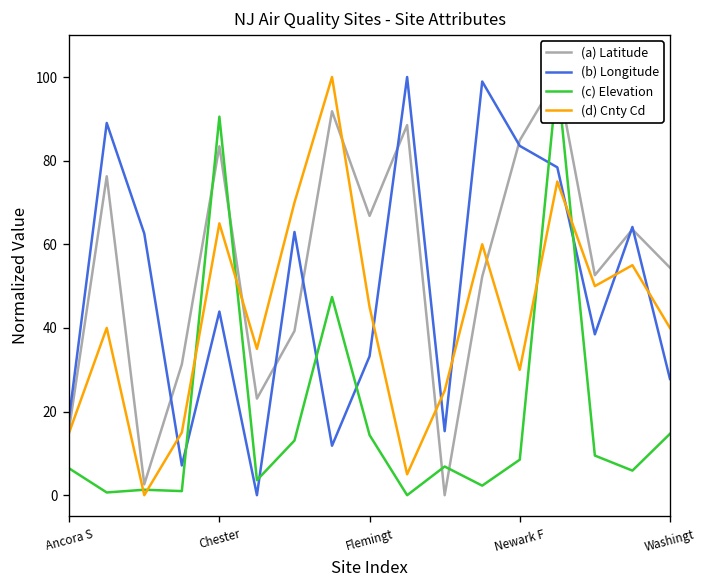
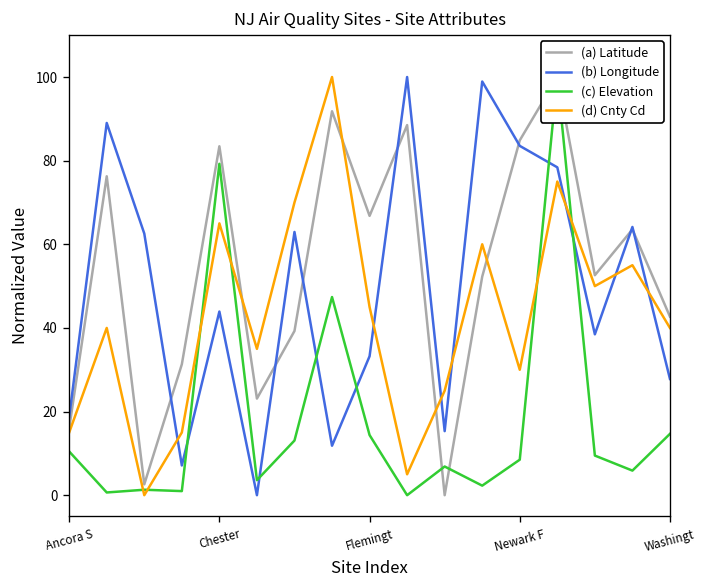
(c) Elevation, Ancora S: 6 -> 10
(c) Elevation, Chester: 91 -> 79
(a) Latitude, Washingt: 54 -> 43
